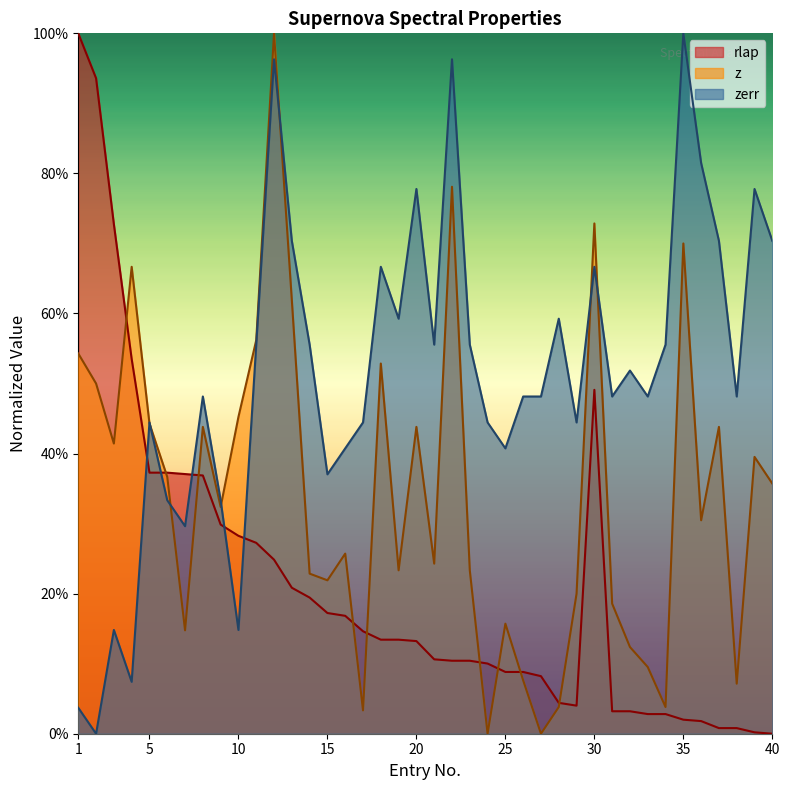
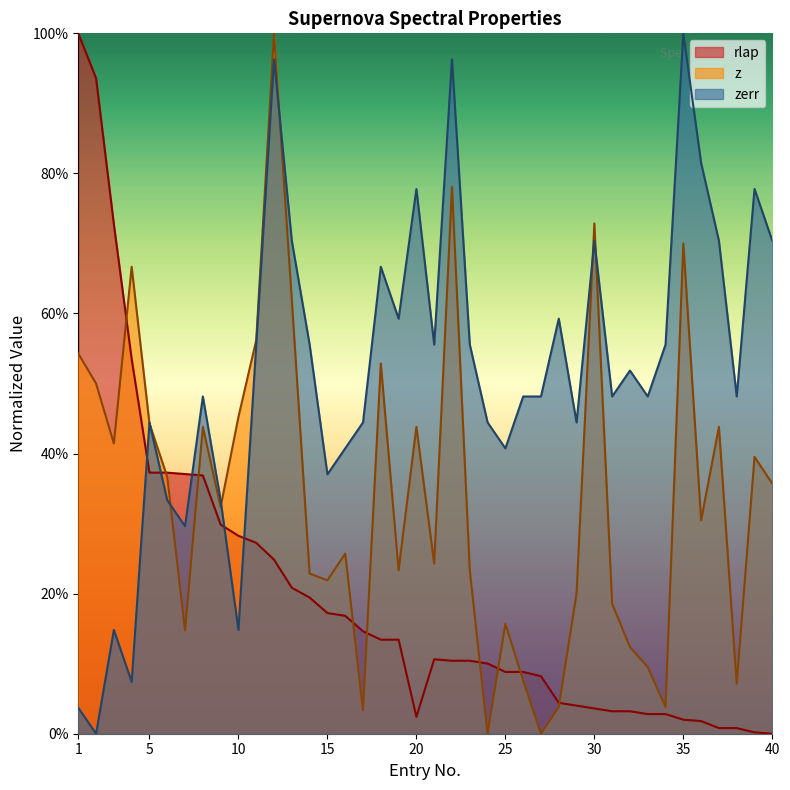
rlap, 20: 13% -> 2%
rlap, 30: 49% -> 4%
zerr, 30: 67% -> 70%
